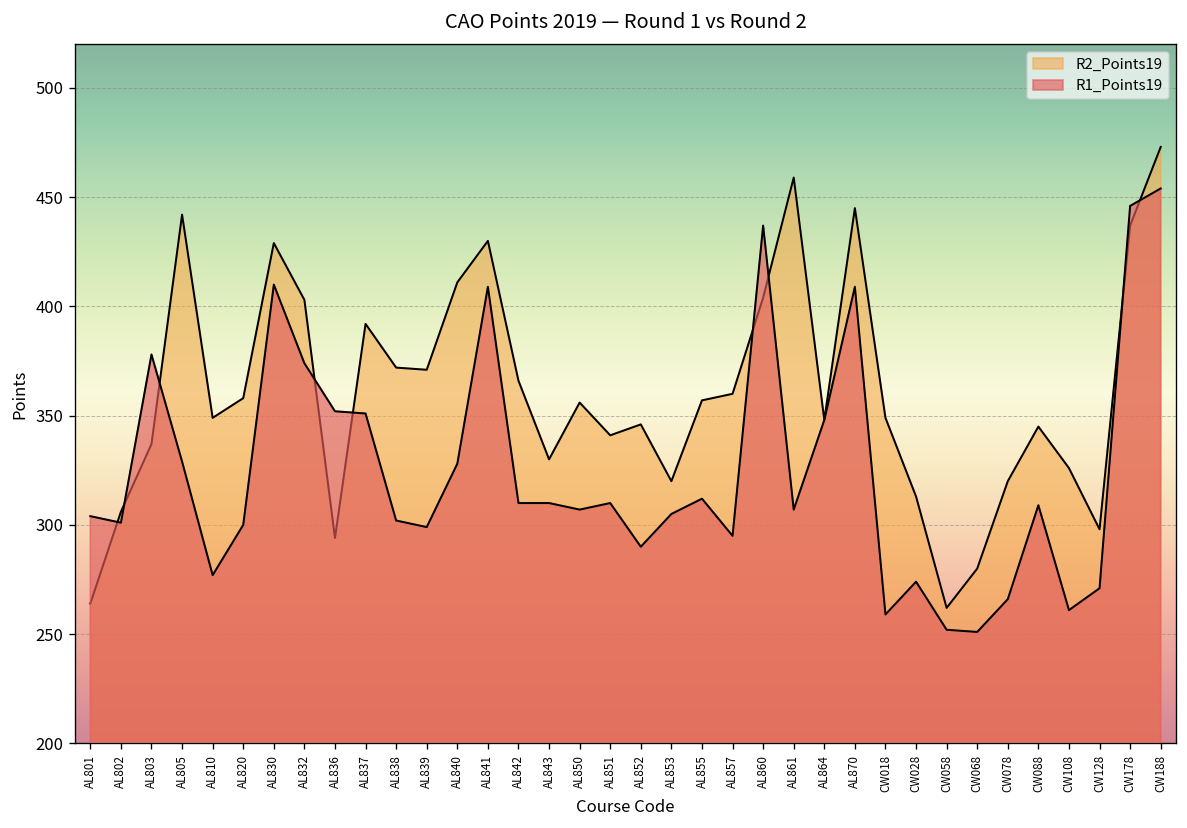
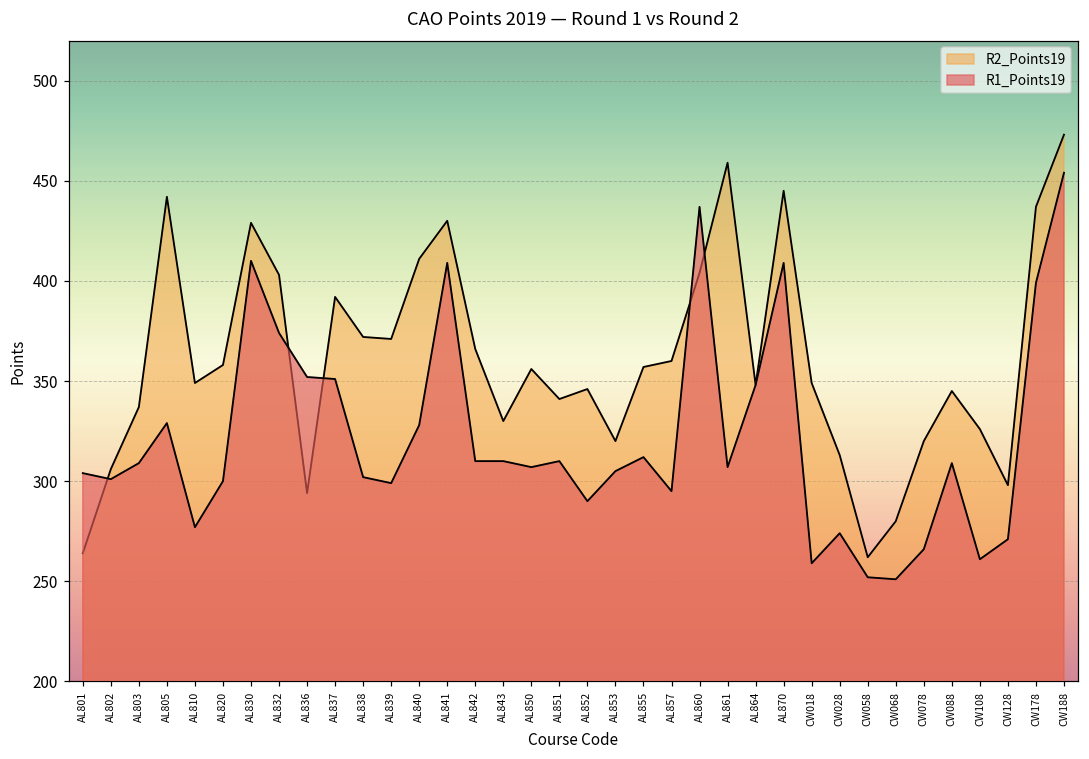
R1_Points19, AL803: 378 -> 309
R1_Points19, CW178: 446 -> 399
